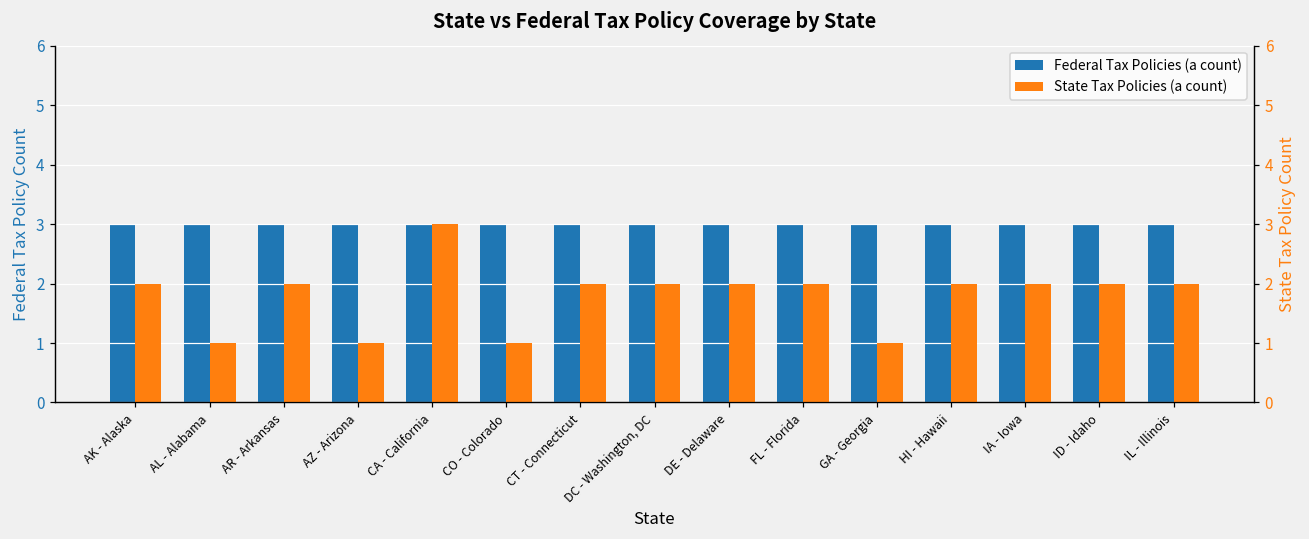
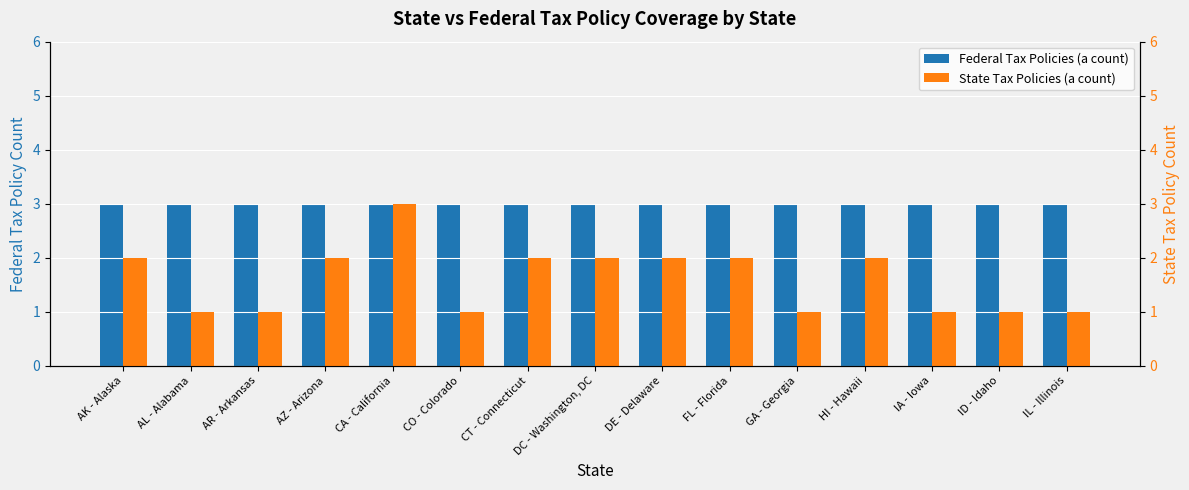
State Tax Policies (a count), AR - Arkansas: 2 -> 1
State Tax Policies (a count), AZ - Arizona: 1 -> 2
State Tax Policies (a count), IA - Iowa: 2 -> 1
State Tax Policies (a count), ID - Idaho: 2 -> 1
State Tax Policies (a count), IL - Illinois: 2 -> 1
